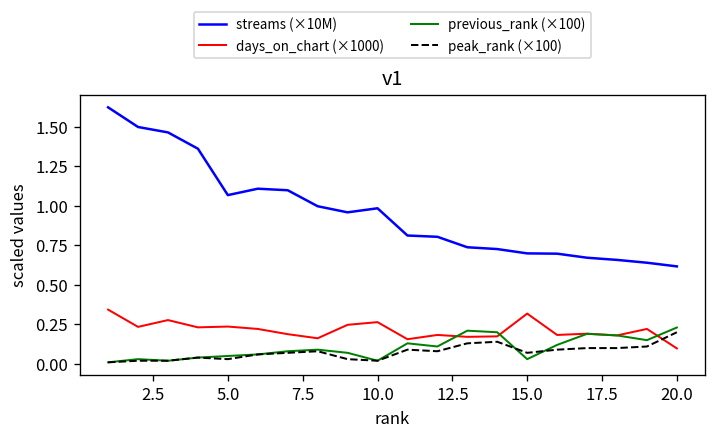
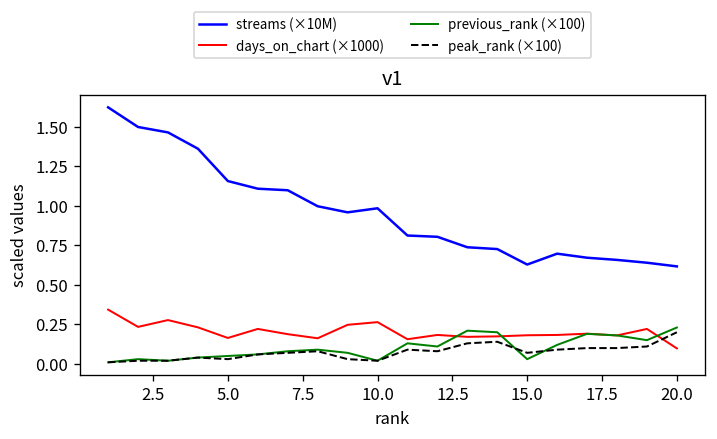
streams (×10M), 5.0: 1.07 -> 1.16
days_on_chart (×1000), 5.0: 0.24 -> 0.16
streams (×10M), 15.0: 0.70 -> 0.63
days_on_chart (×1000), 15.0: 0.32 -> 0.18
